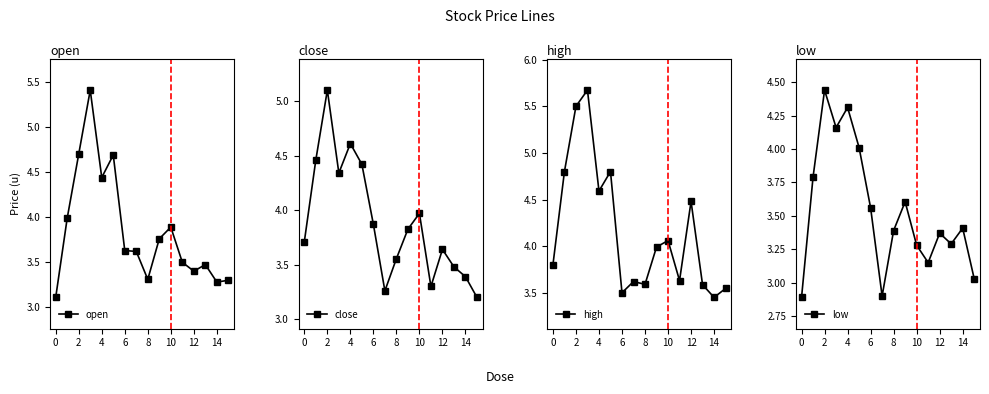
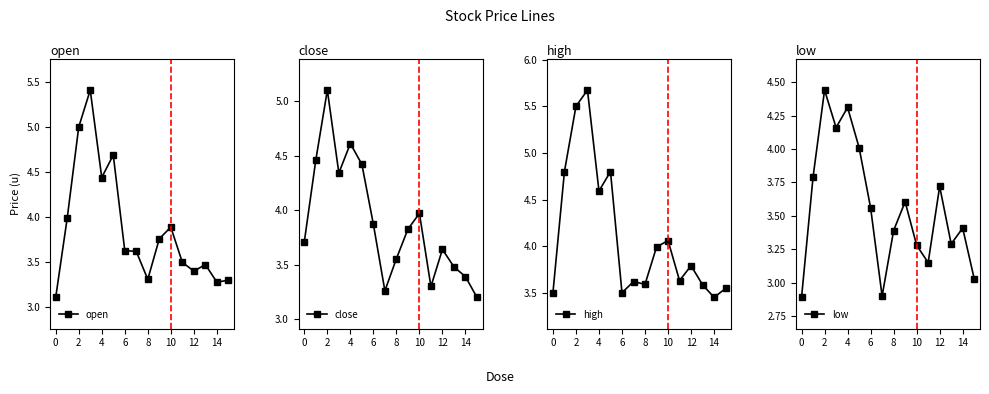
open, 2: 4.7 -> 5.0
high, 0: 3.8 -> 3.5
high, 12: 4.5 -> 3.8
low, 12: 3.37 -> 3.72
